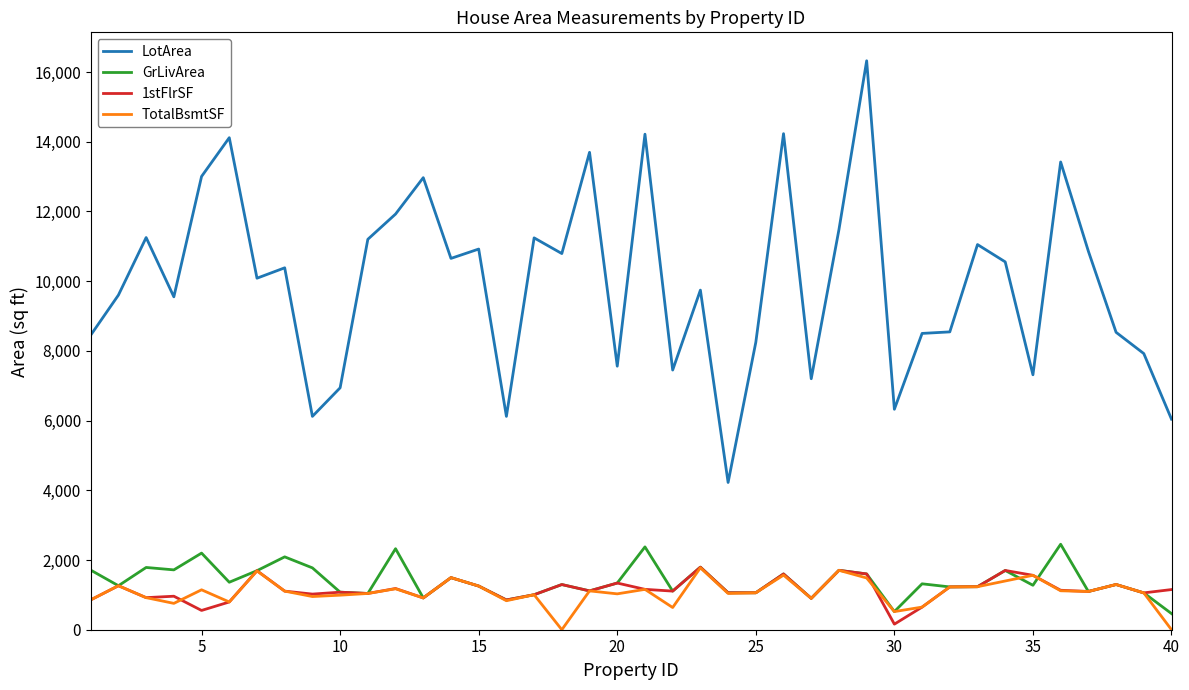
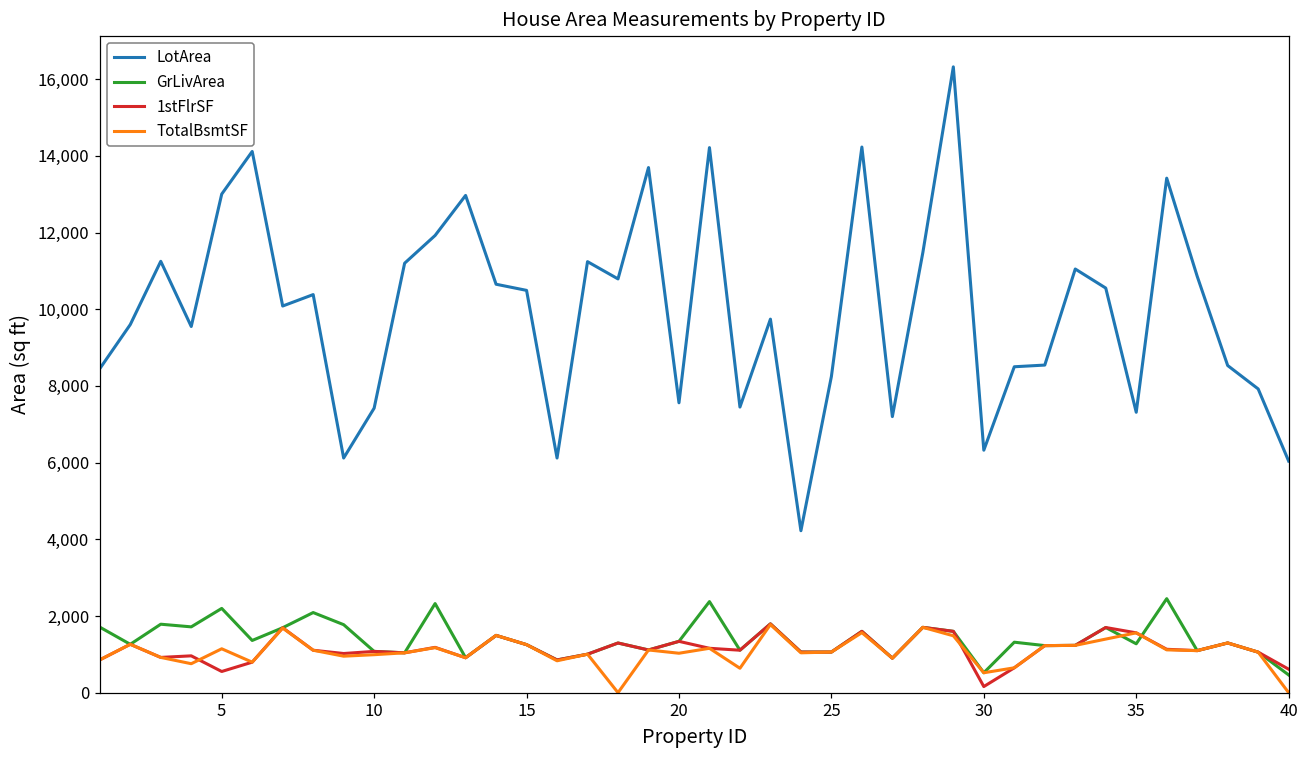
LotArea, 10: 6,900 -> 7,400
LotArea, 15: 10,900 -> 10,500
1stFlrSF, 40: 1,200 -> 600
